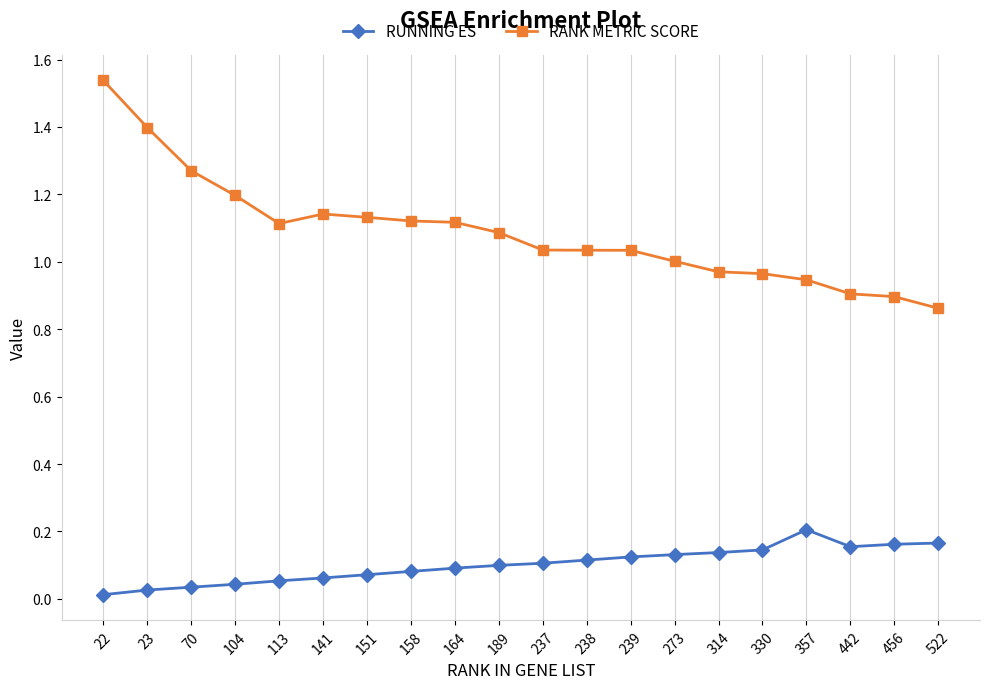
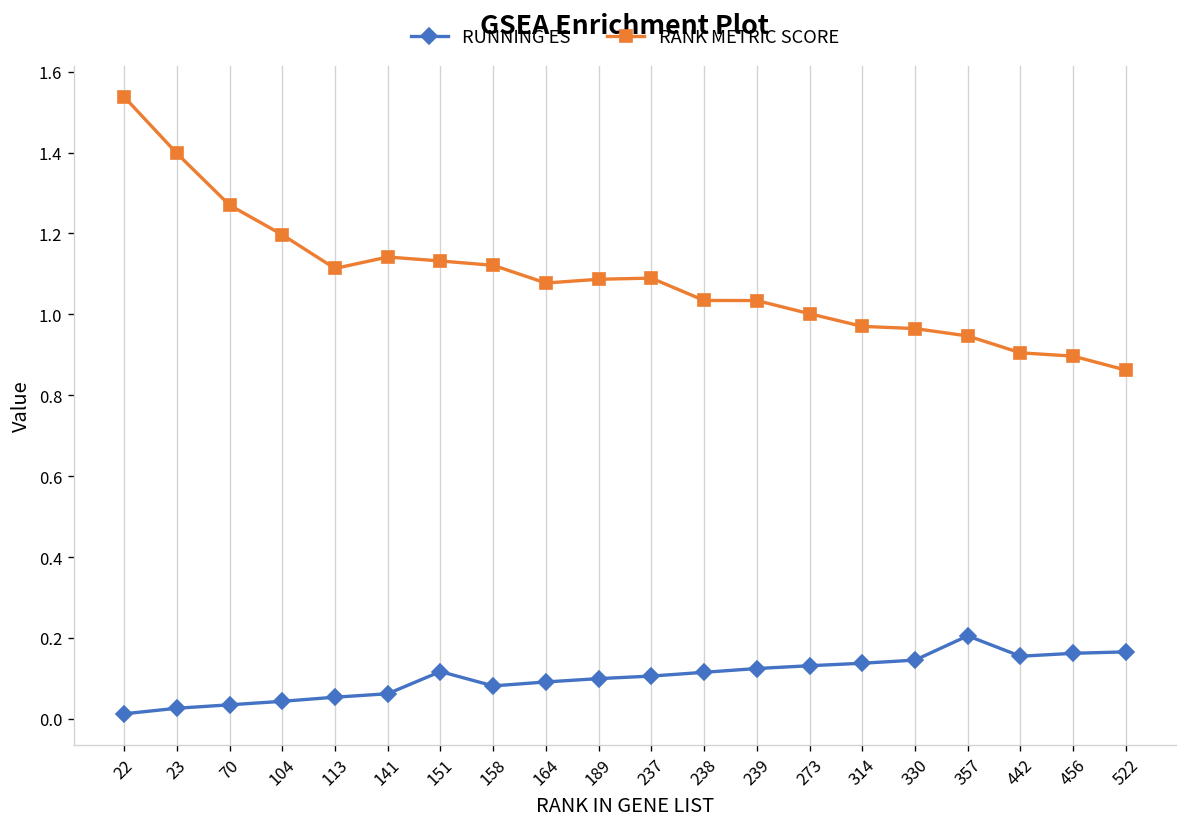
RUNNING ES, 151: 0.07 -> 0.12
RANK METRIC SCORE, 164: 1.12 -> 1.08
RANK METRIC SCORE, 237: 1.03 -> 1.09
